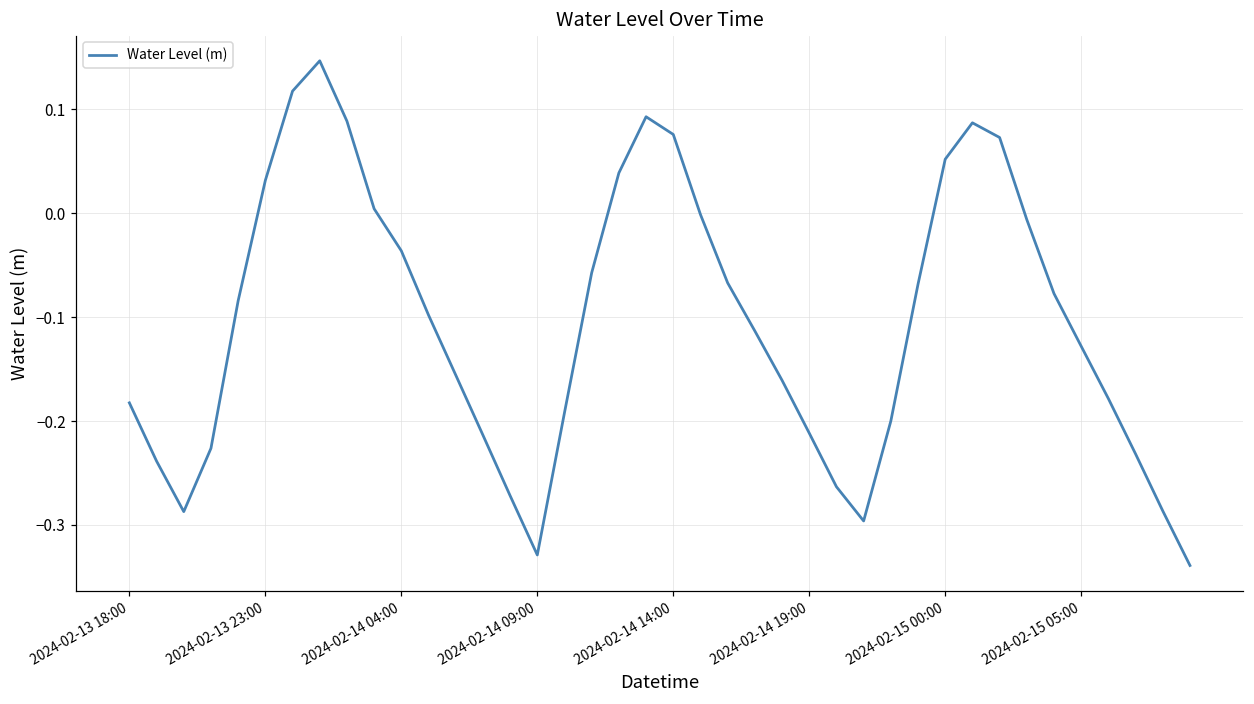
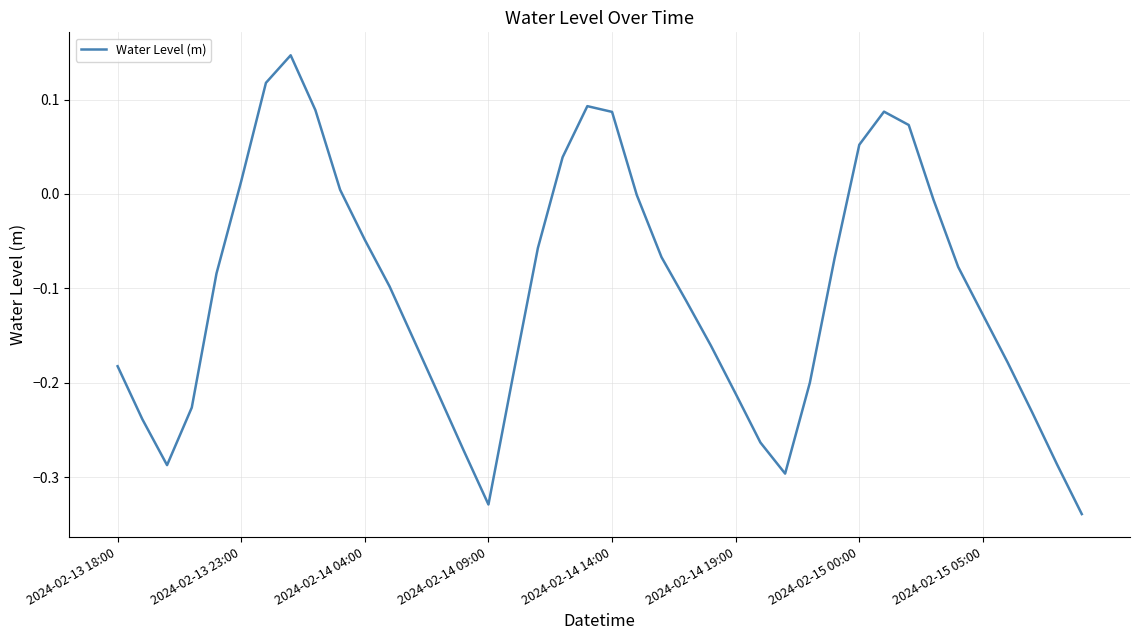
2024-02-13 23:00: 0.03 -> 0.01
2024-02-14 04:00: -0.04 -> -0.05
2024-02-14 14:00: 0.08 -> 0.09
